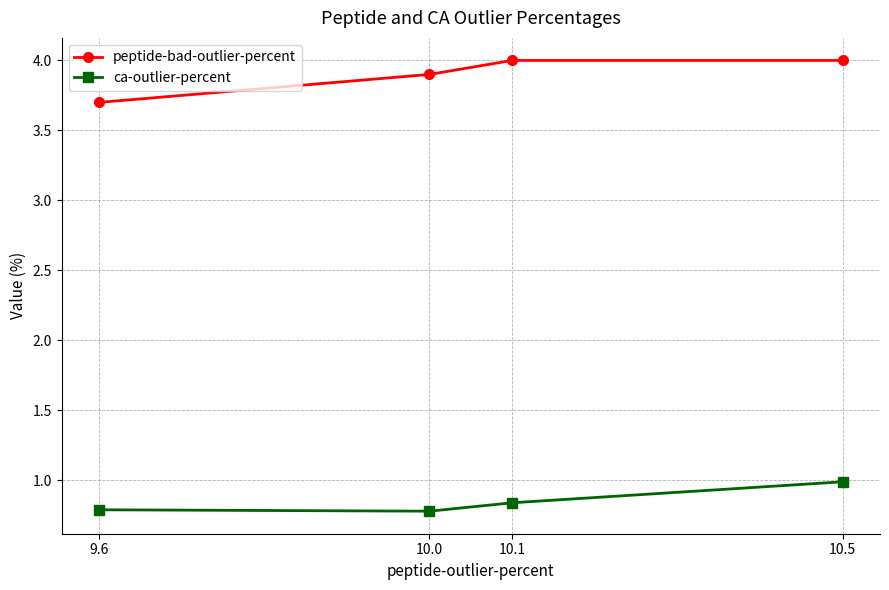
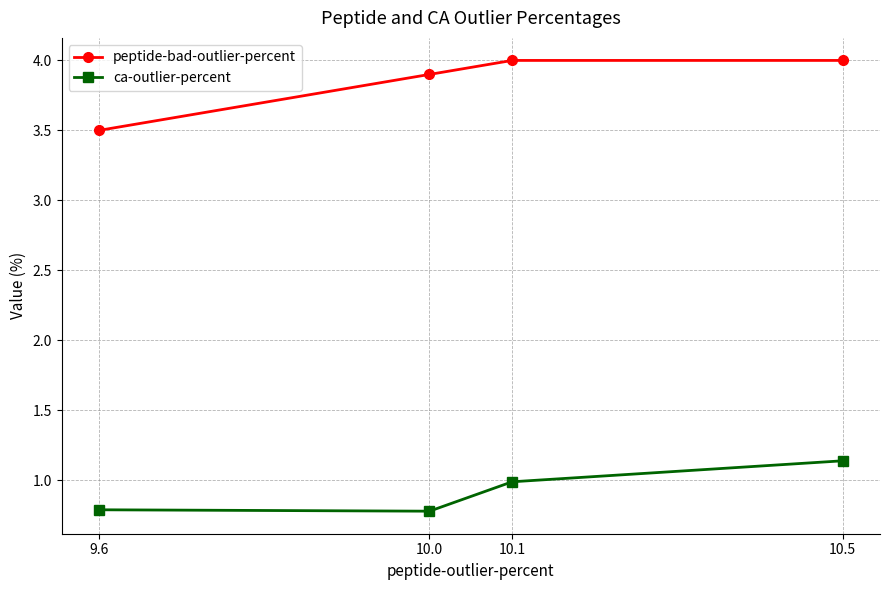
peptide-bad-outlier-percent, 9.6: 3.7 -> 3.5
ca-outlier-percent, 10.1: 0.84 -> 0.99
ca-outlier-percent, 10.5: 0.99 -> 1.14
